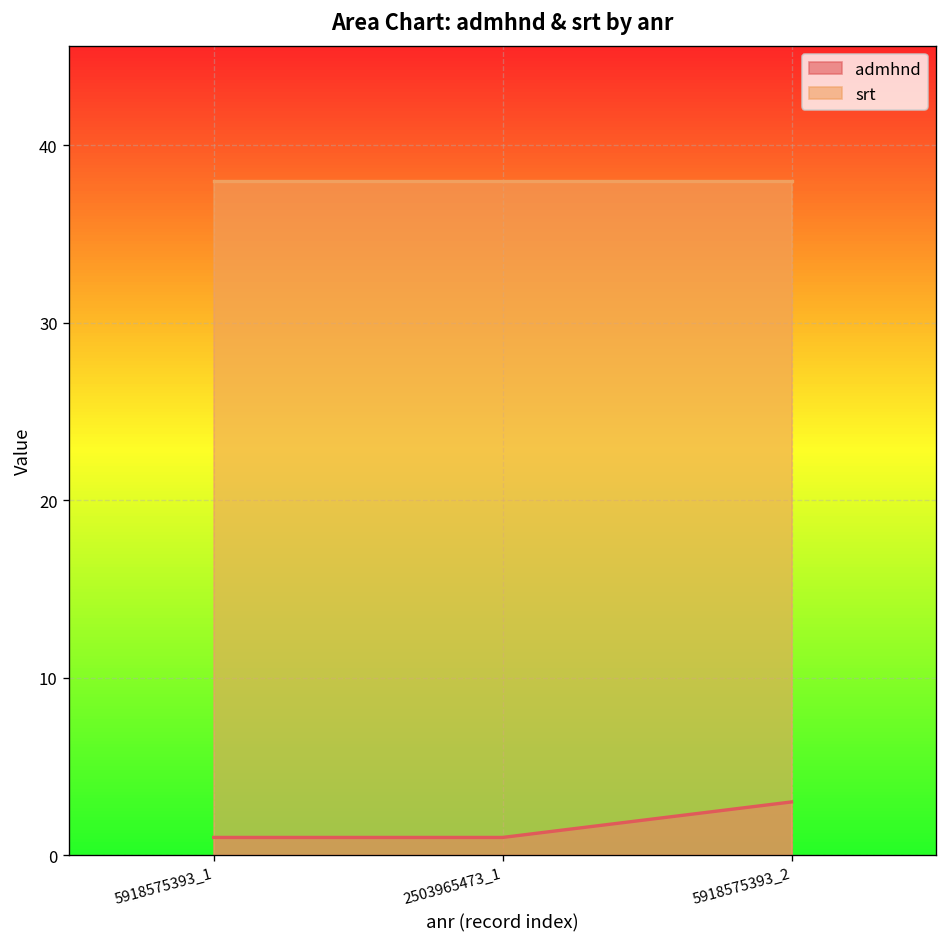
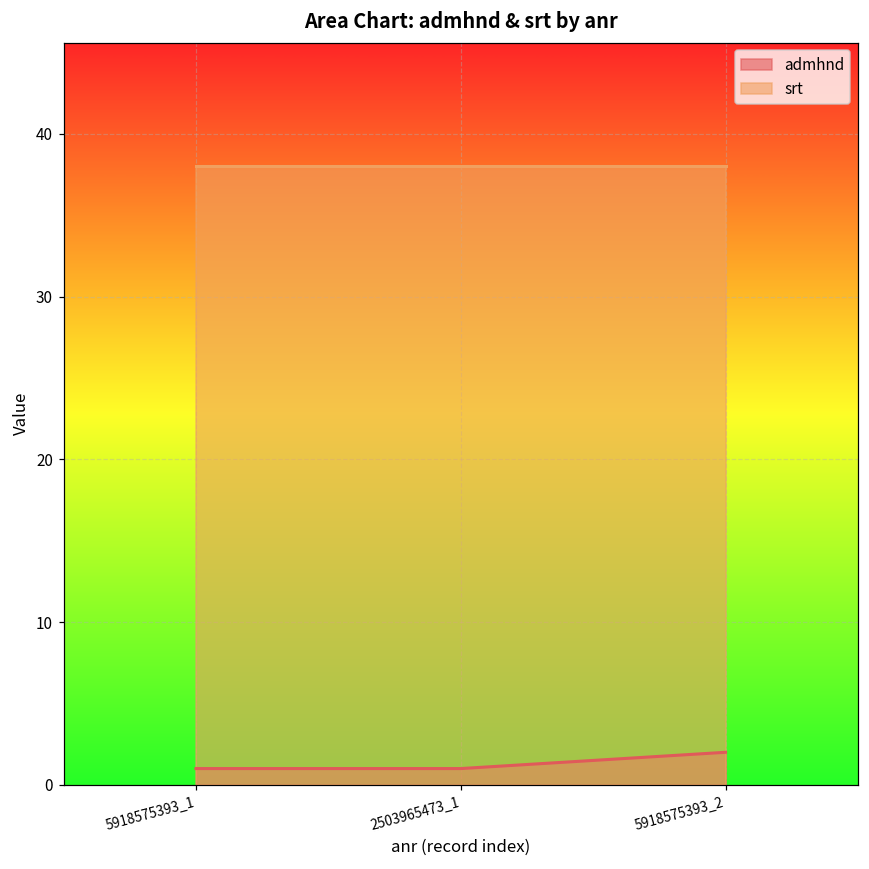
admhnd, 5918575393_2: 3 -> 2
